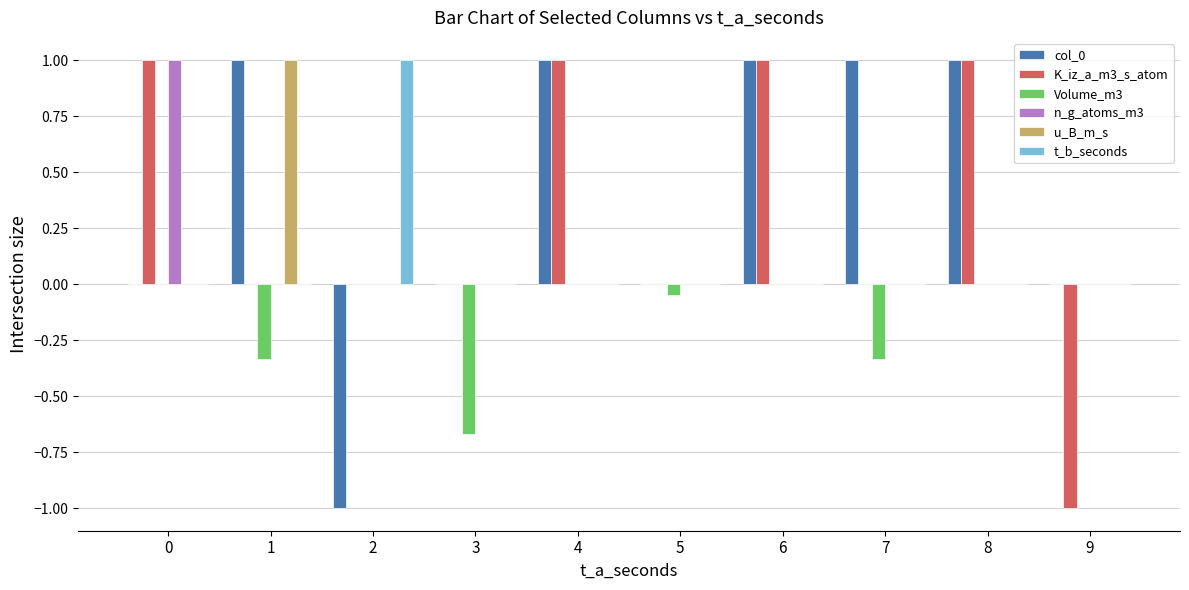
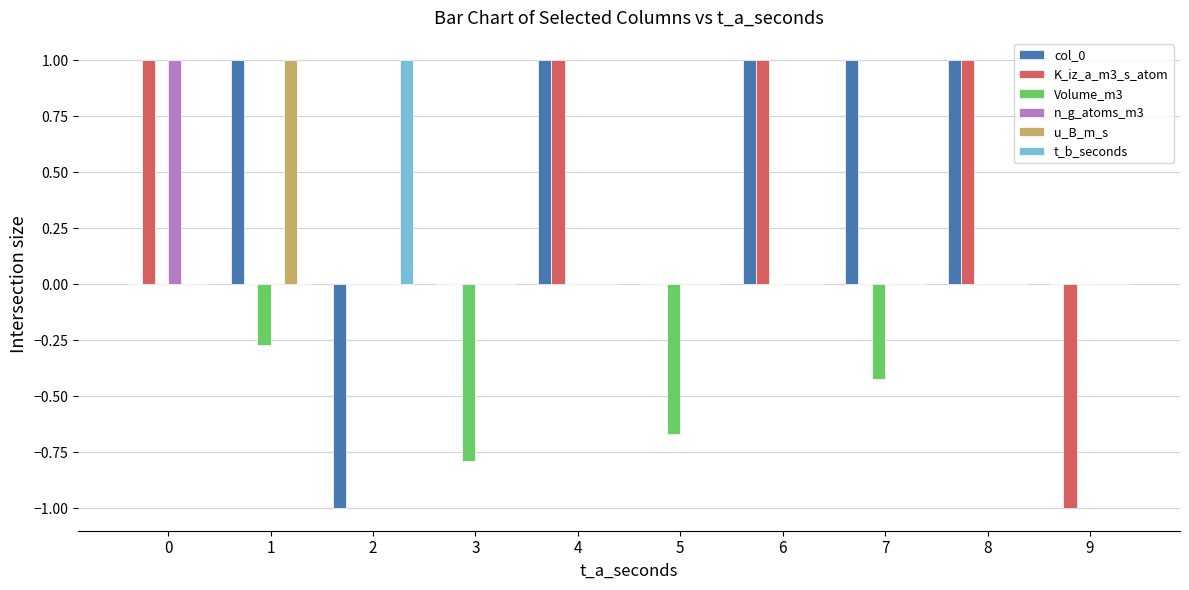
Volume_m3, 1: -0.33 -> -0.27
Volume_m3, 3: -0.67 -> -0.79
Volume_m3, 5: -0.05 -> -0.67
Volume_m3, 7: -0.33 -> -0.42
